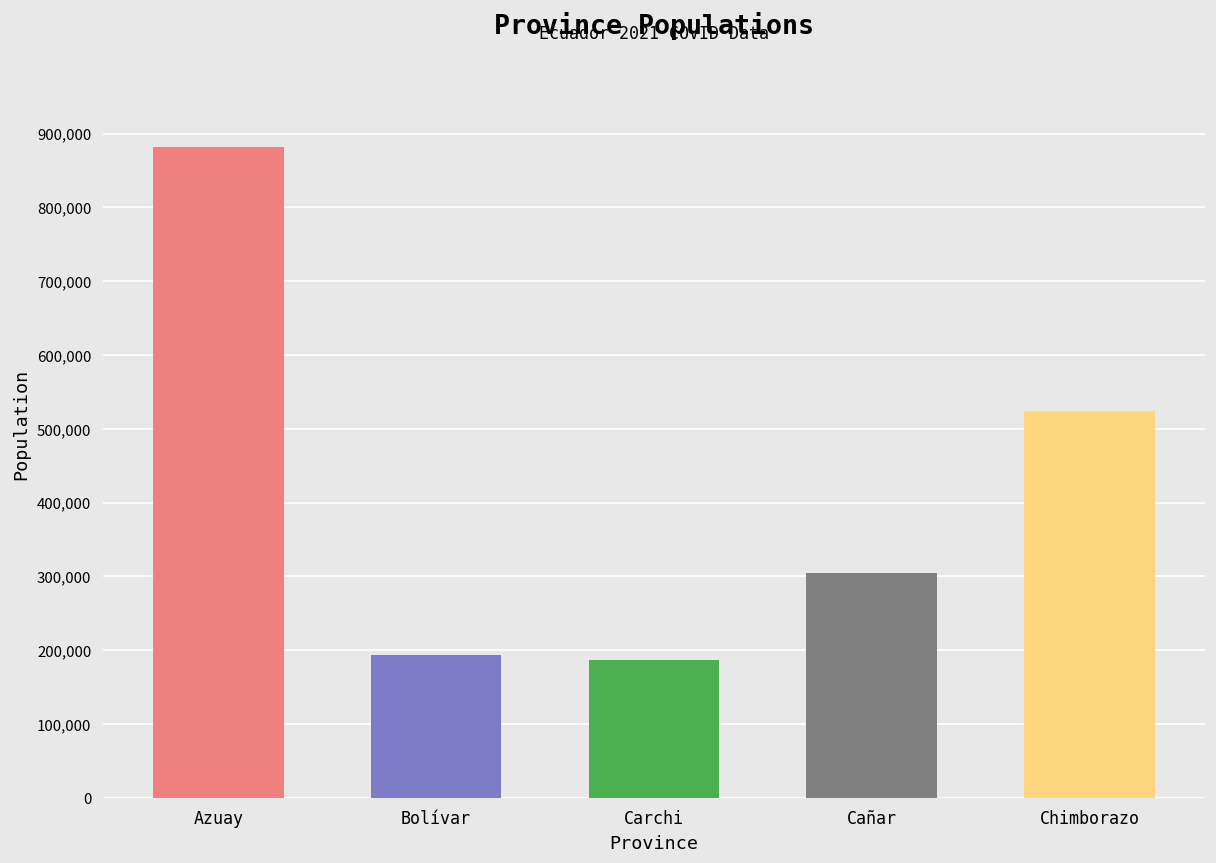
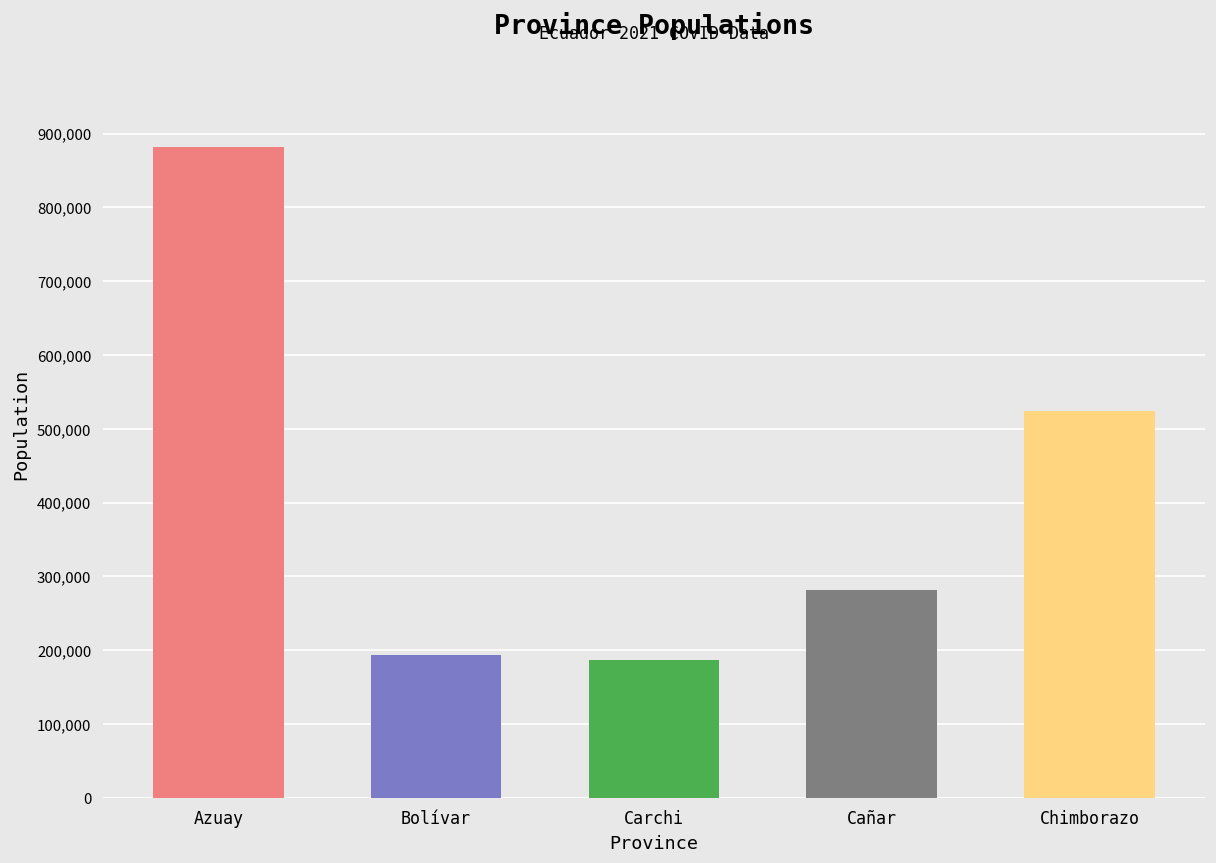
Cañar: 300,000 -> 280,000
